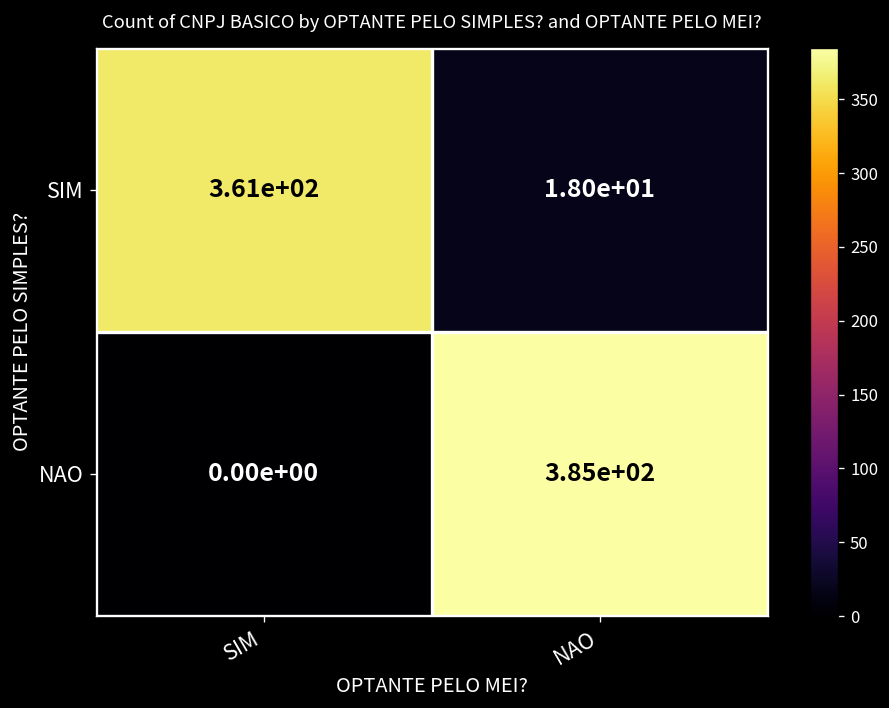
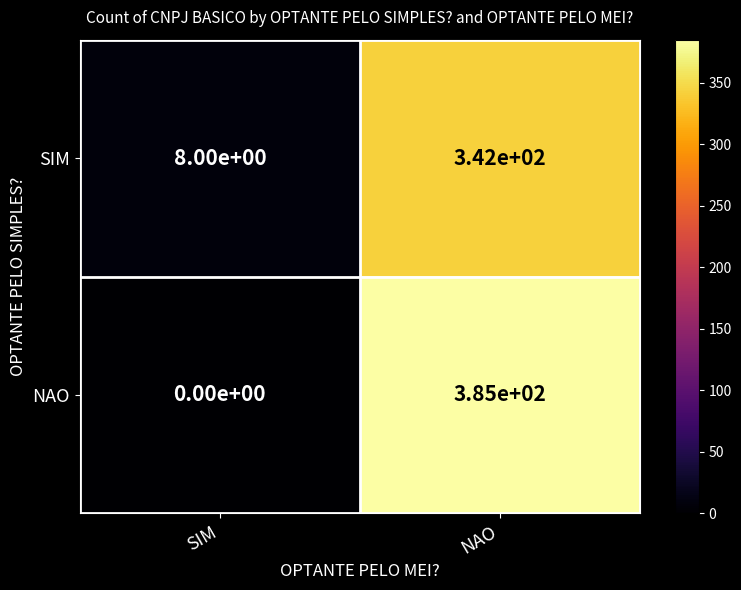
SIM, SIM: 3.61e+02 -> 8.00e+00
SIM, NAO: 1.80e+01 -> 3.42e+02
